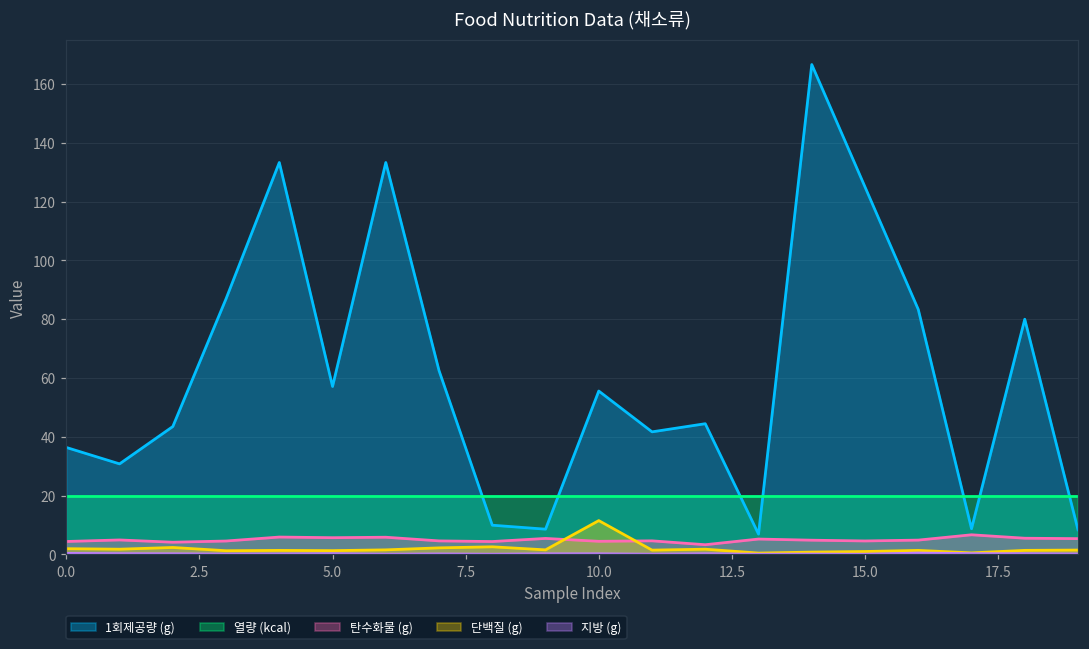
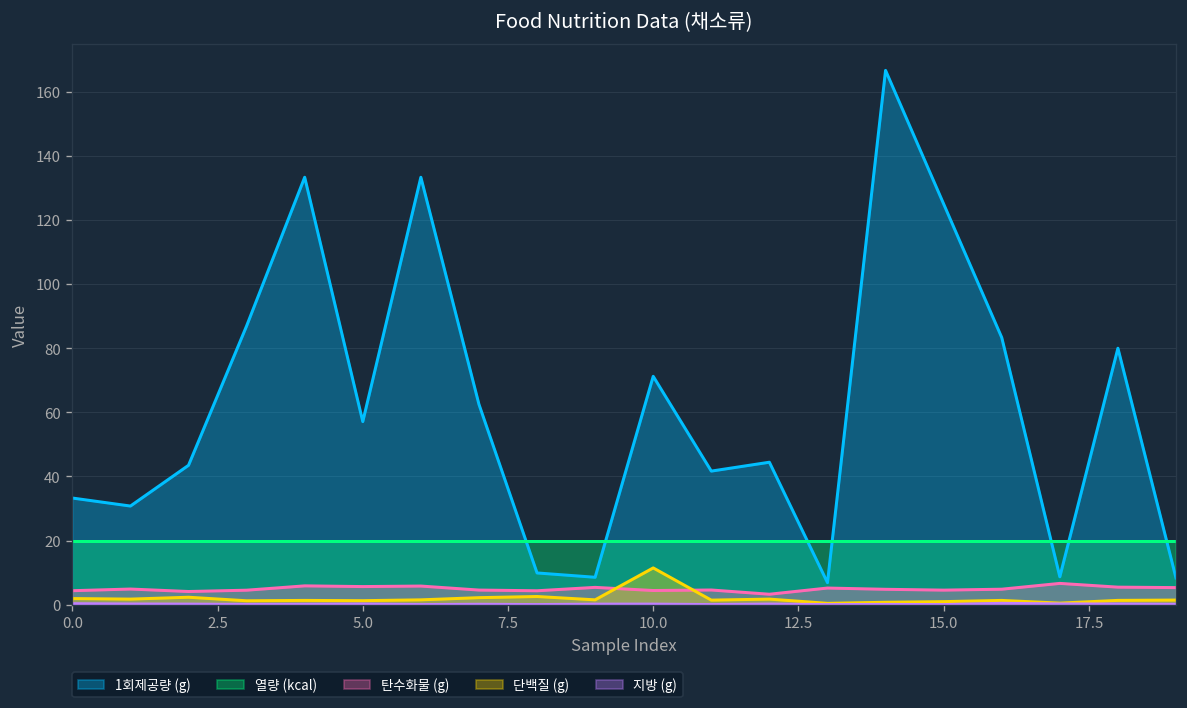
1회제공량 (g), 0.0: 36 -> 33
1회제공량 (g), 10.0: 56 -> 71
